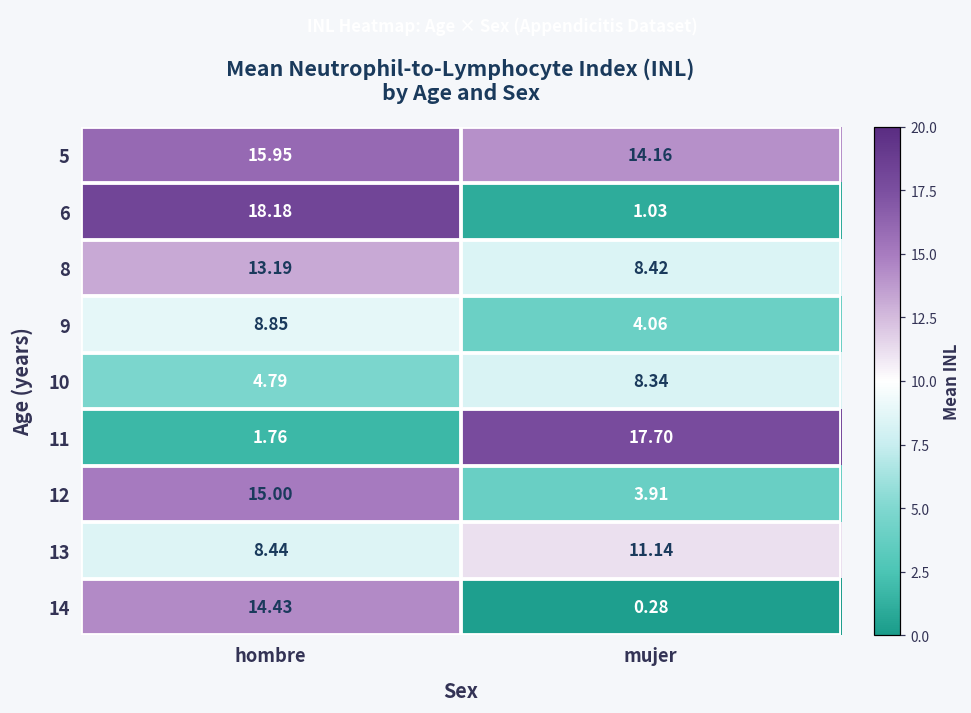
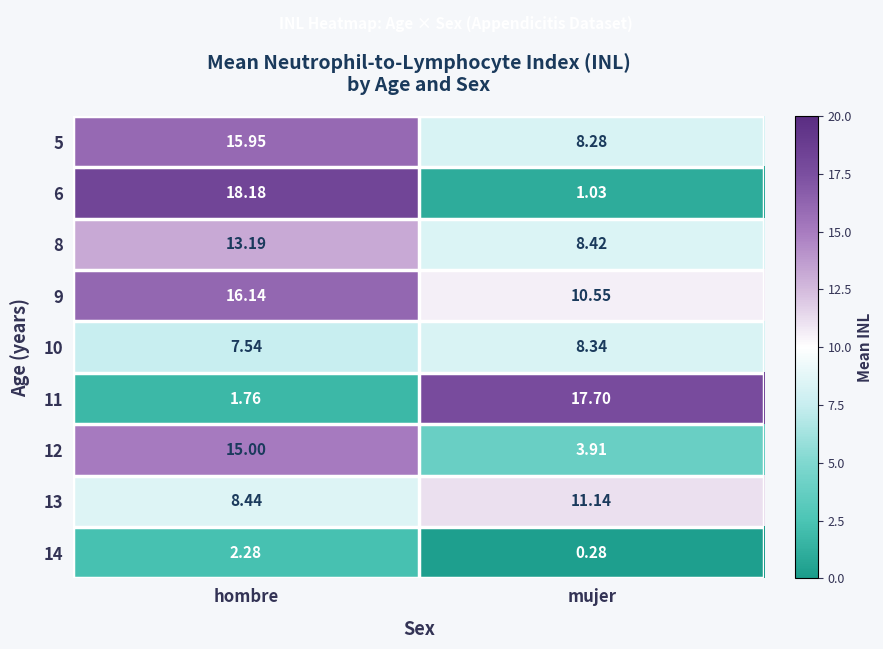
5, mujer: 14.16 -> 8.28
9, hombre: 8.85 -> 16.14
9, mujer: 4.06 -> 10.55
10, hombre: 4.79 -> 7.54
14, hombre: 14.43 -> 2.28
